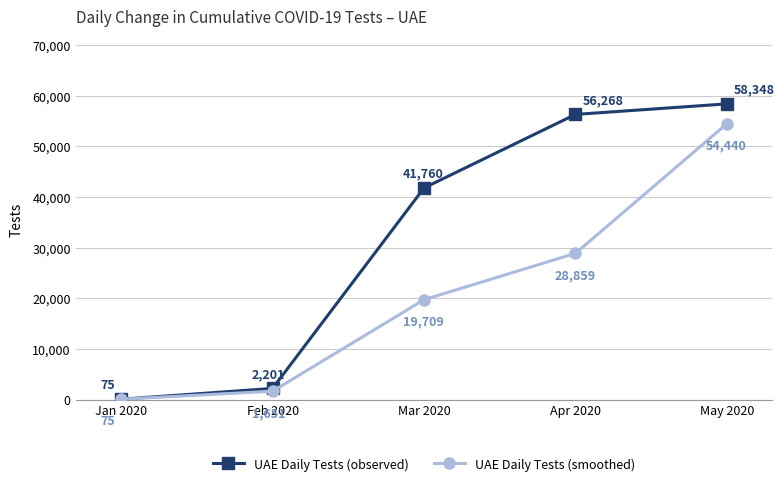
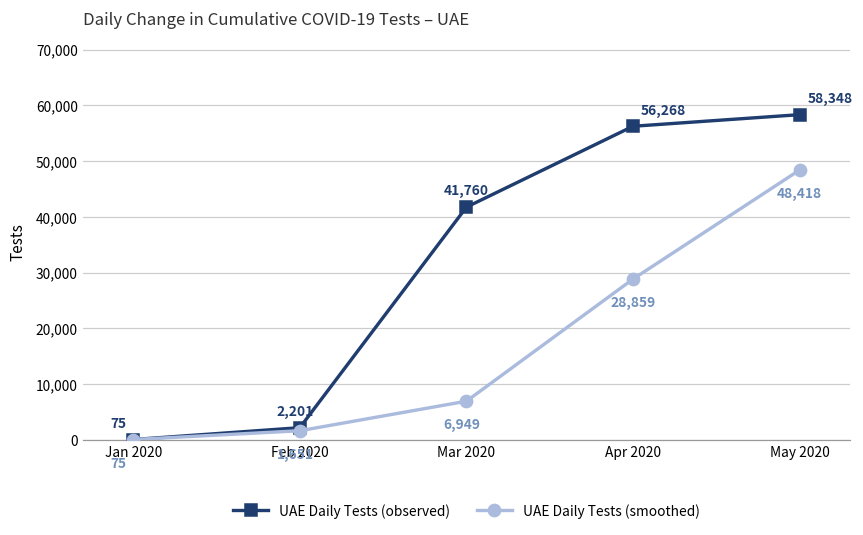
UAE Daily Tests (smoothed), Mar 2020: 19,709 -> 6,949
UAE Daily Tests (smoothed), May 2020: 54,440 -> 48,418
